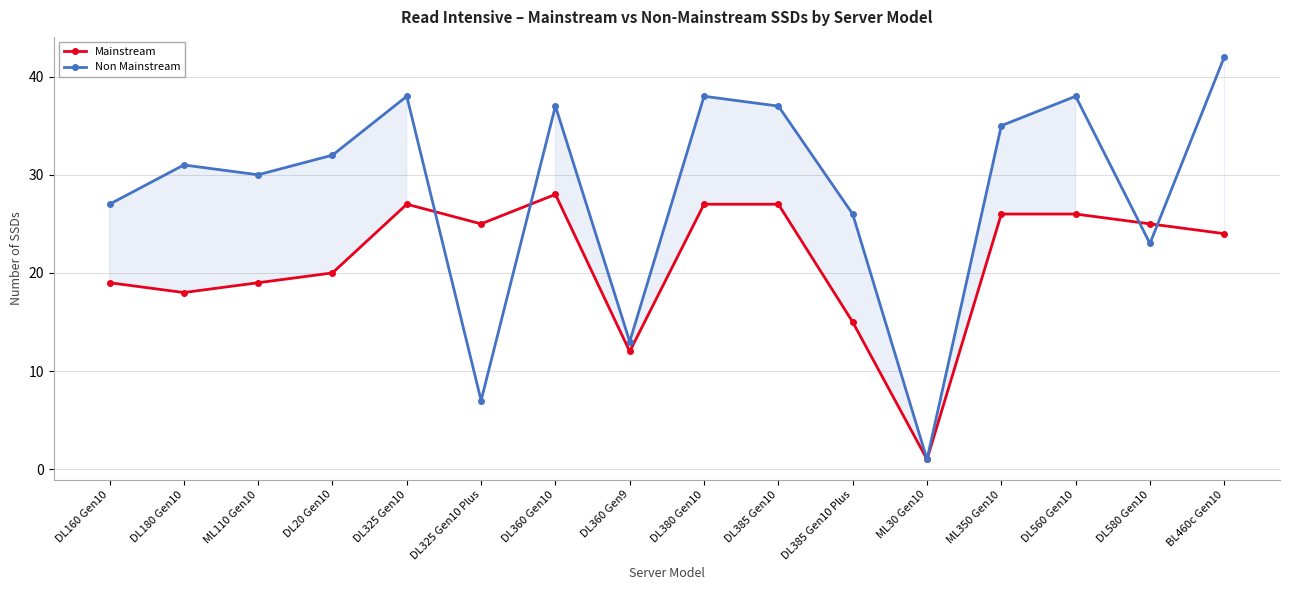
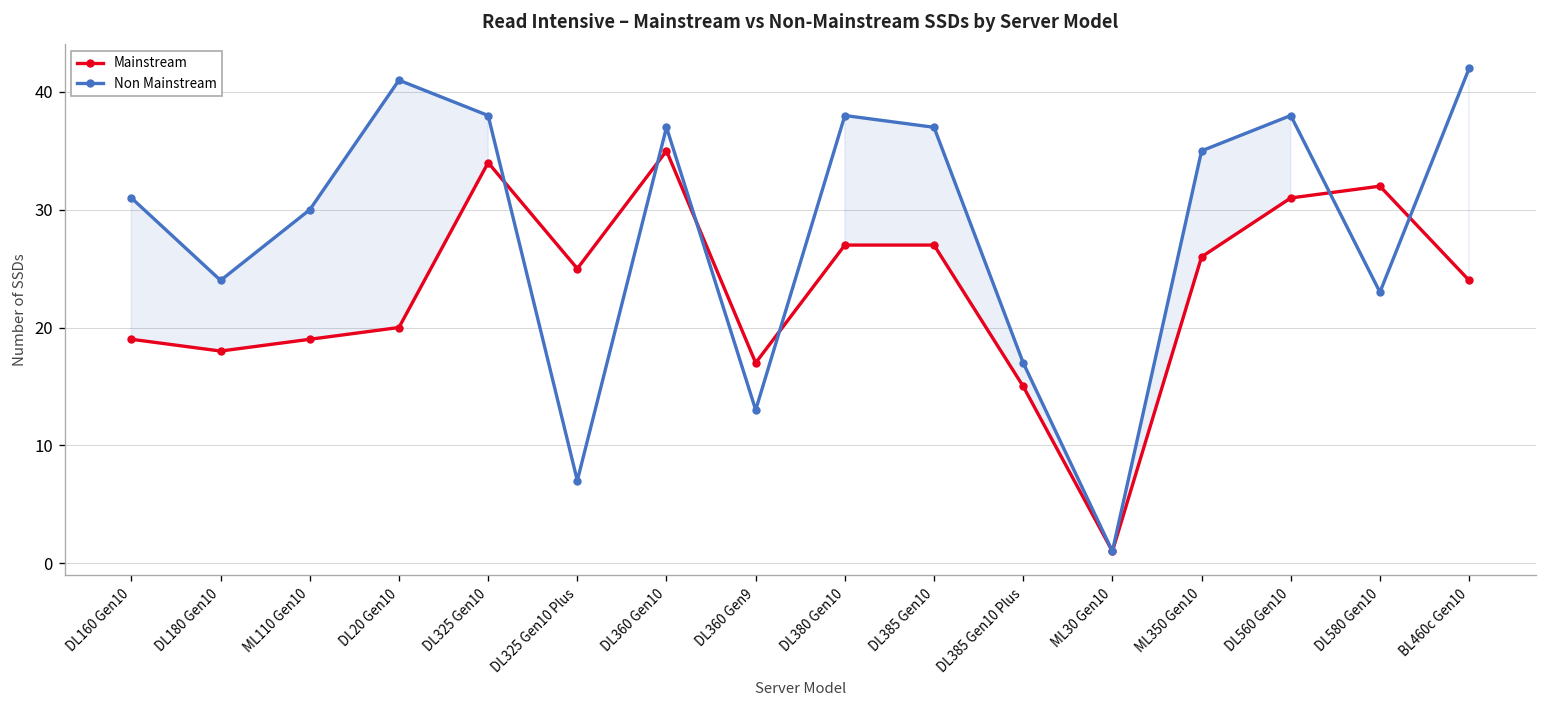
Non Mainstream, DL160 Gen10: 27 -> 31
Non Mainstream, DL180 Gen10: 31 -> 24
Non Mainstream, DL20 Gen10: 32 -> 41
Mainstream, DL325 Gen10: 27 -> 34
Mainstream, DL360 Gen10: 28 -> 35
Mainstream, DL360 Gen9: 12 -> 17
Non Mainstream, DL385 Gen10 Plus: 26 -> 17
Mainstream, DL560 Gen10: 26 -> 31
Mainstream, DL580 Gen10: 25 -> 32
